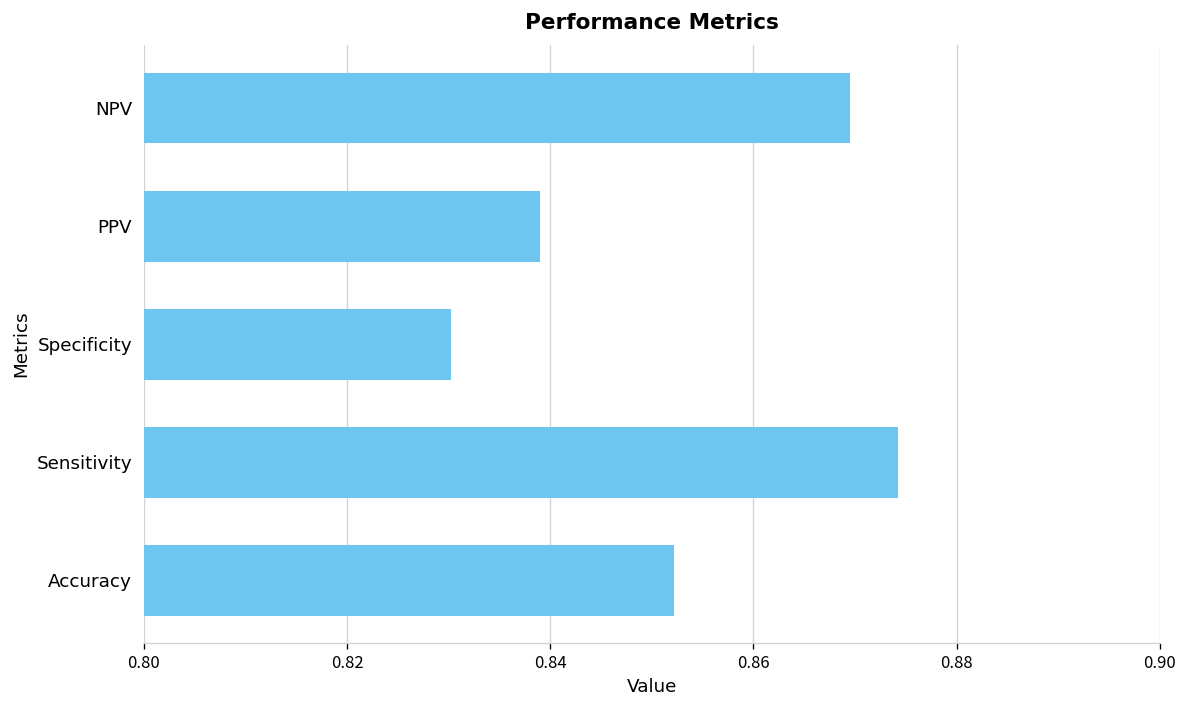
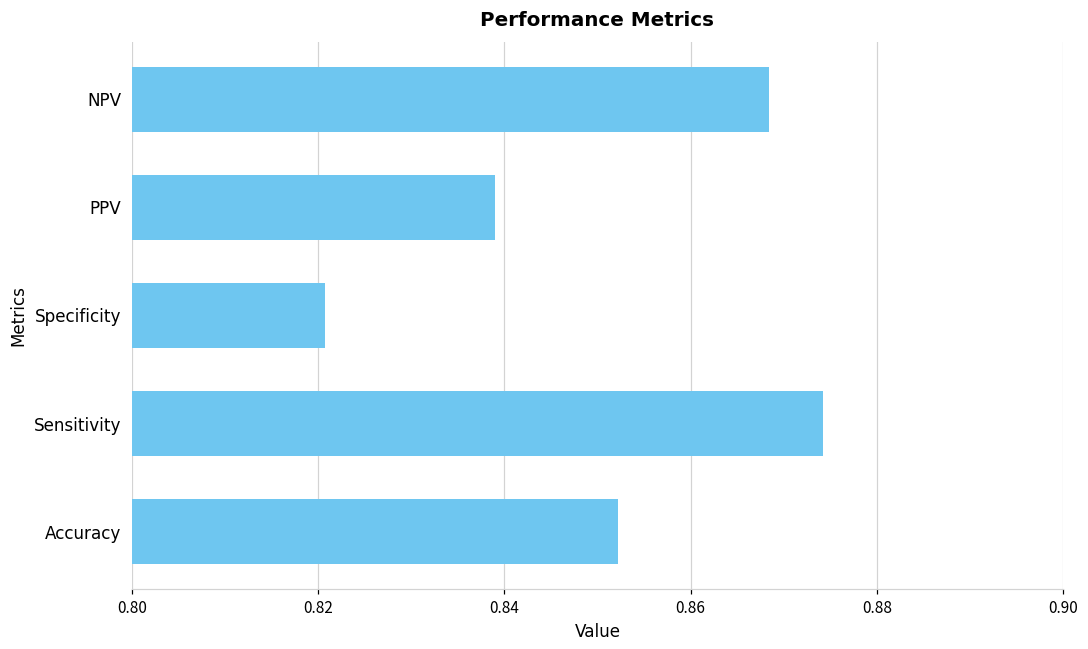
NPV: 0.869 -> 0.868
Specificity: 0.830 -> 0.821
